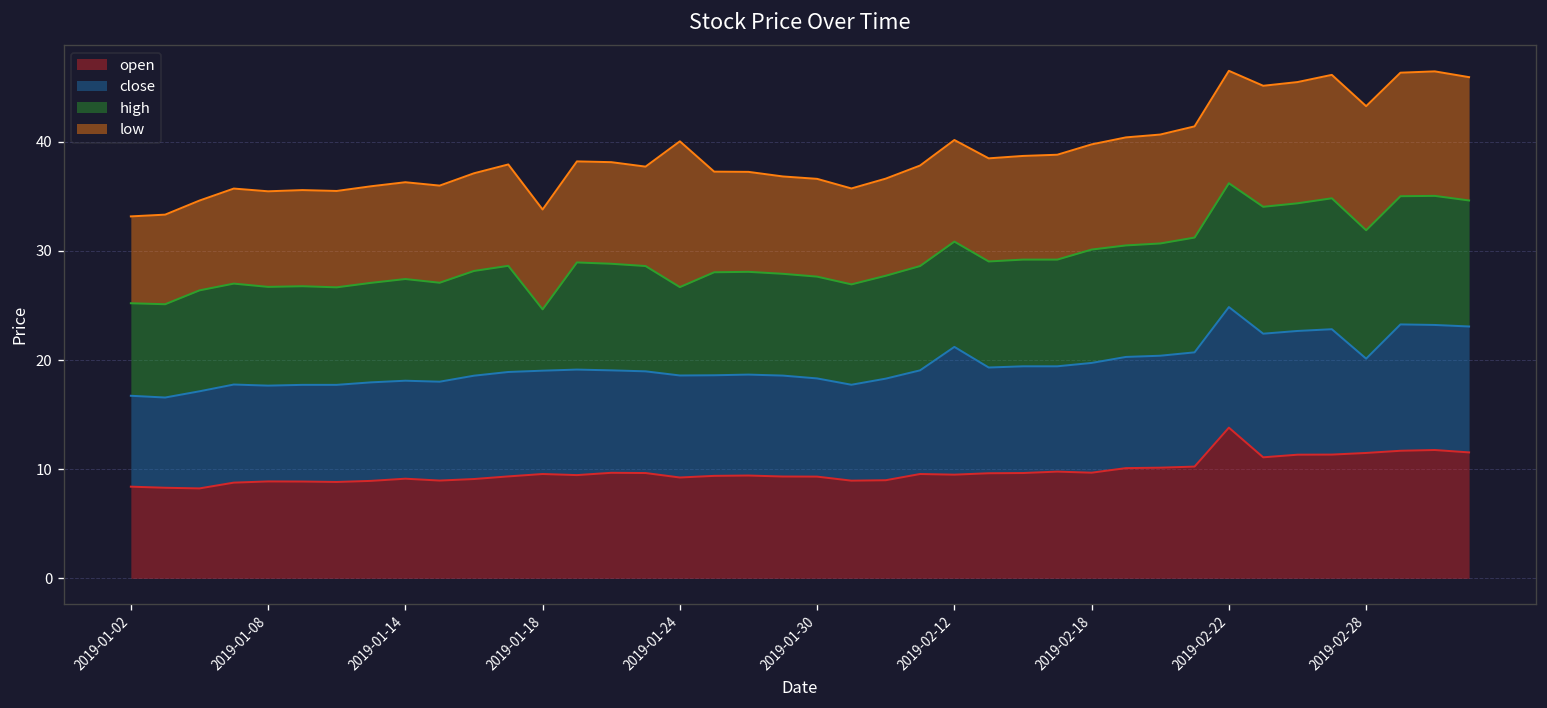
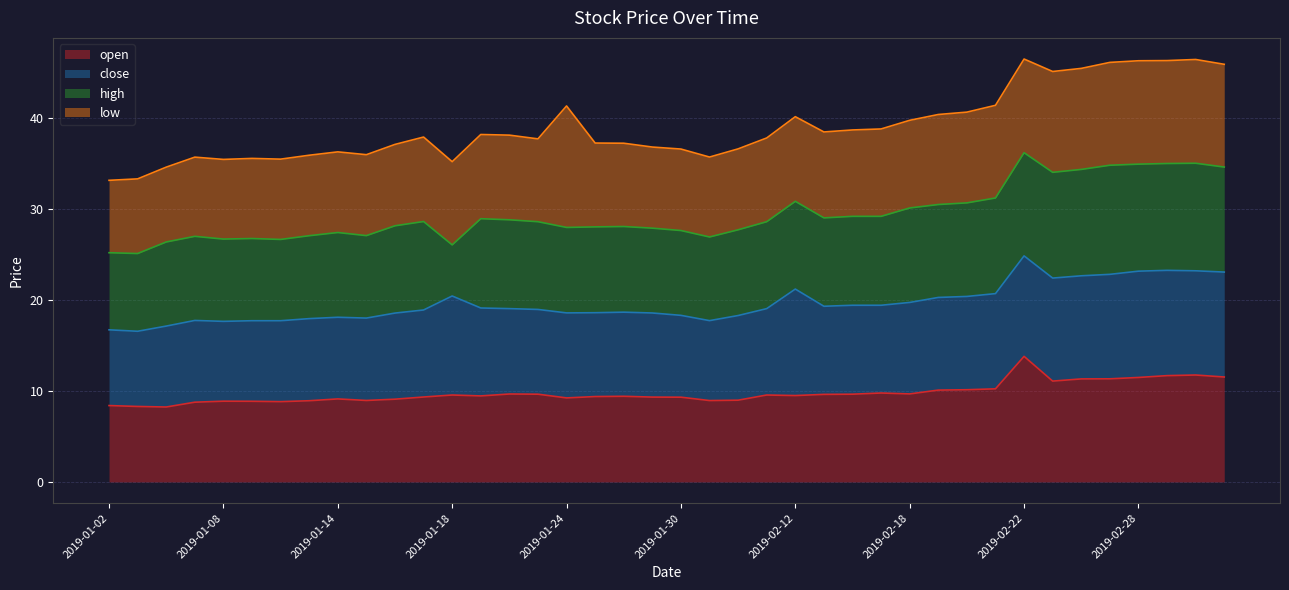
close, 2019-01-18: 9 -> 11
high, 2019-01-24: 8 -> 9
close, 2019-02-28: 9 -> 12
